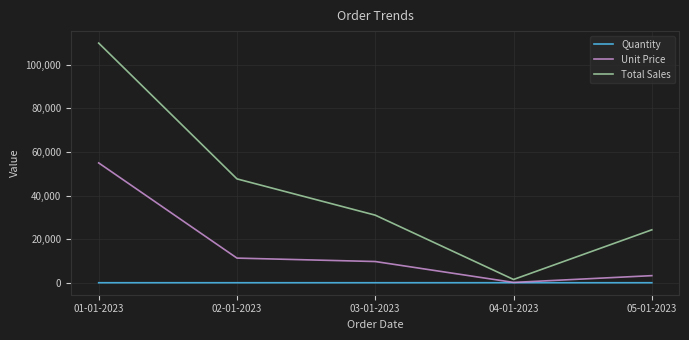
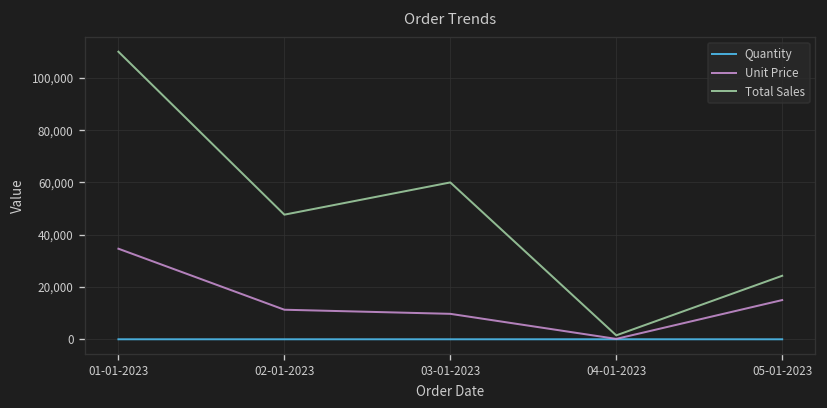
Unit Price, 01-01-2023: 55,000 -> 35,000
Total Sales, 03-01-2023: 31,000 -> 60,000
Unit Price, 05-01-2023: 3,000 -> 15,000
